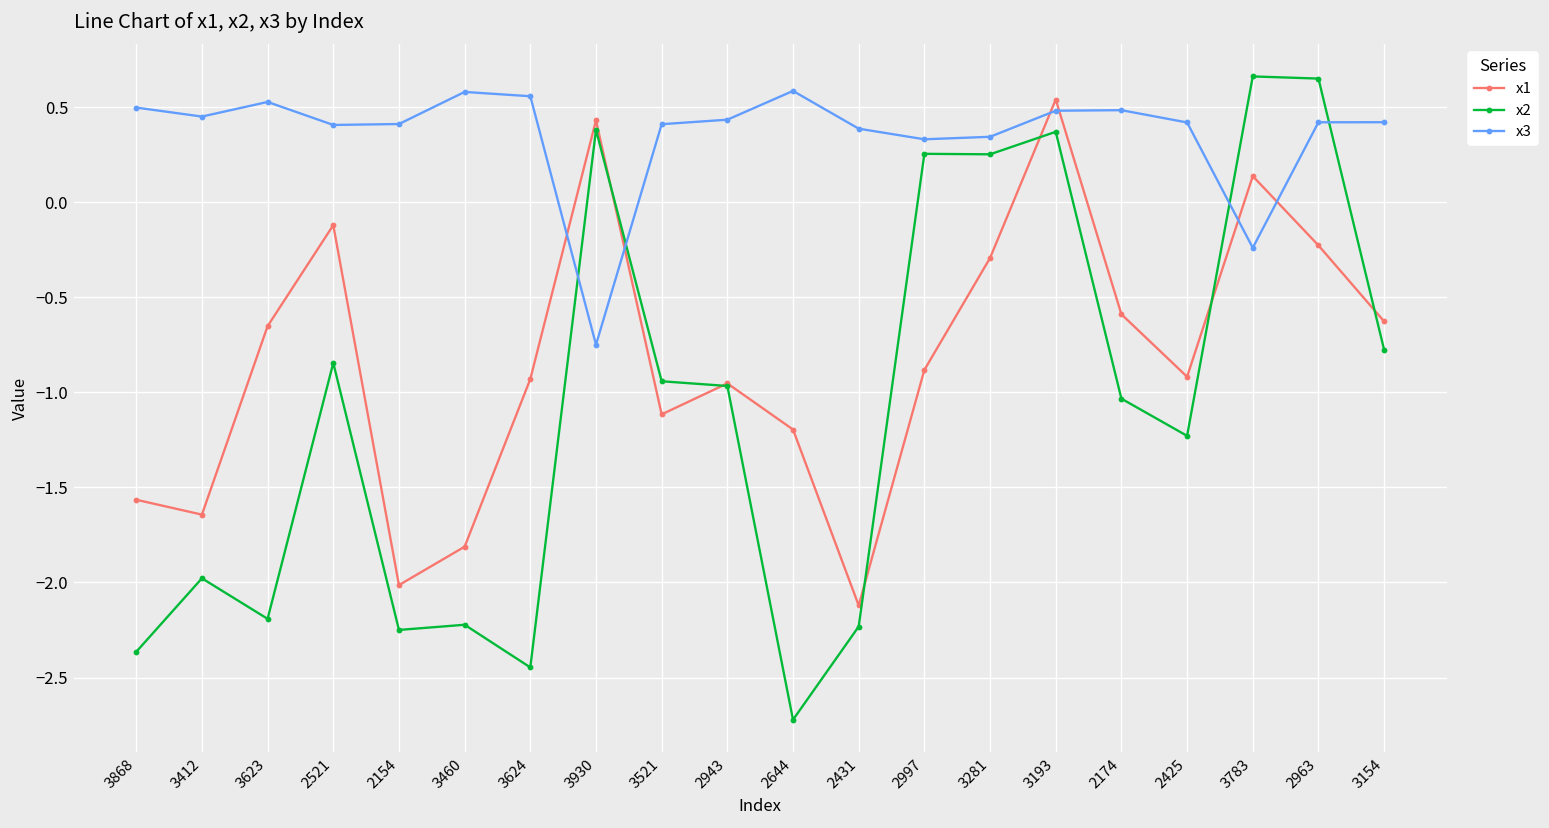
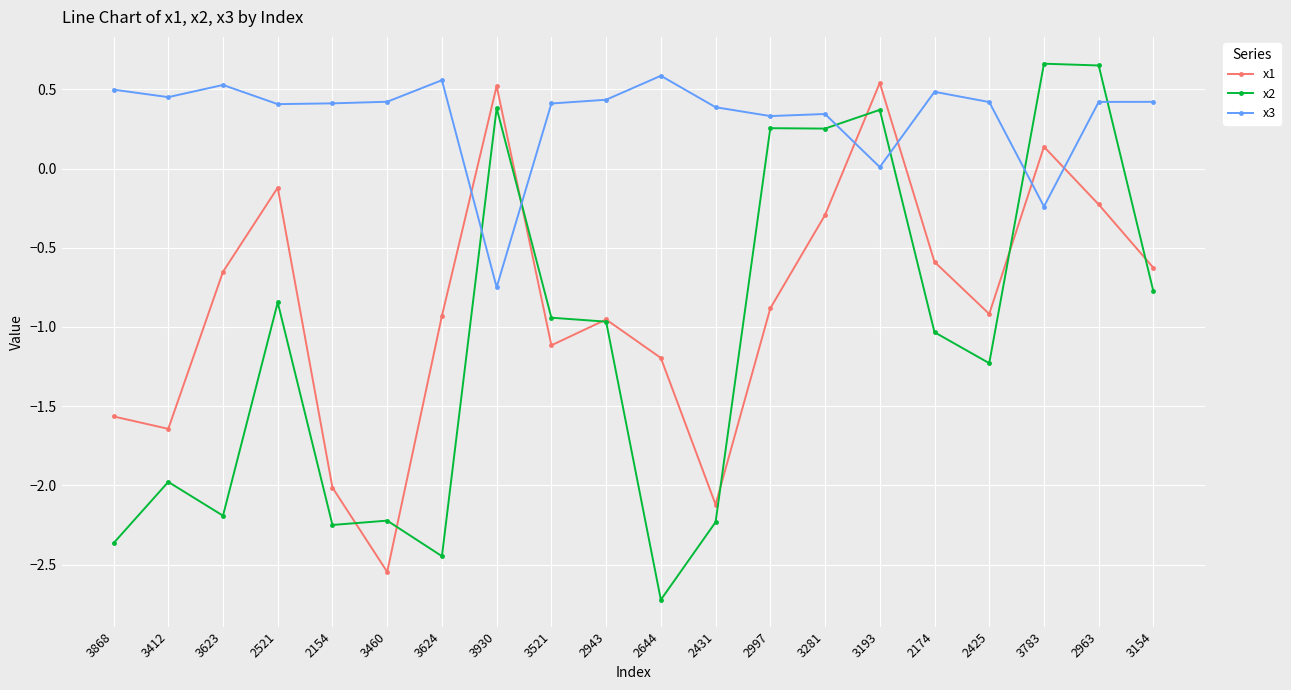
x1, 3460: -1.81 -> -2.55
x3, 3460: 0.58 -> 0.42
x1, 3930: 0.43 -> 0.52
x3, 3193: 0.48 -> 0.01
